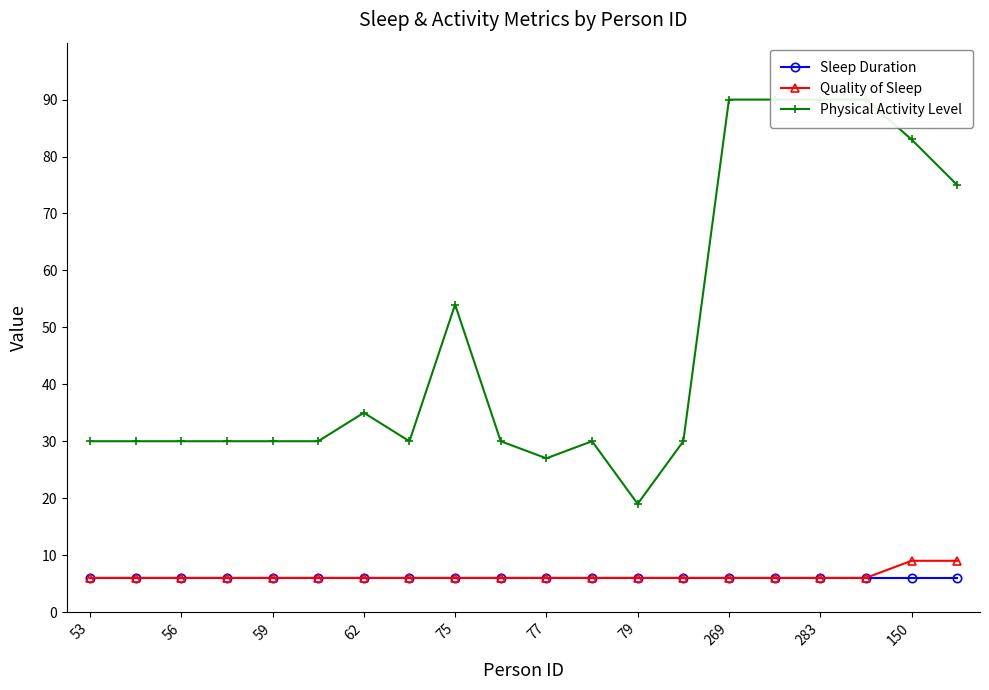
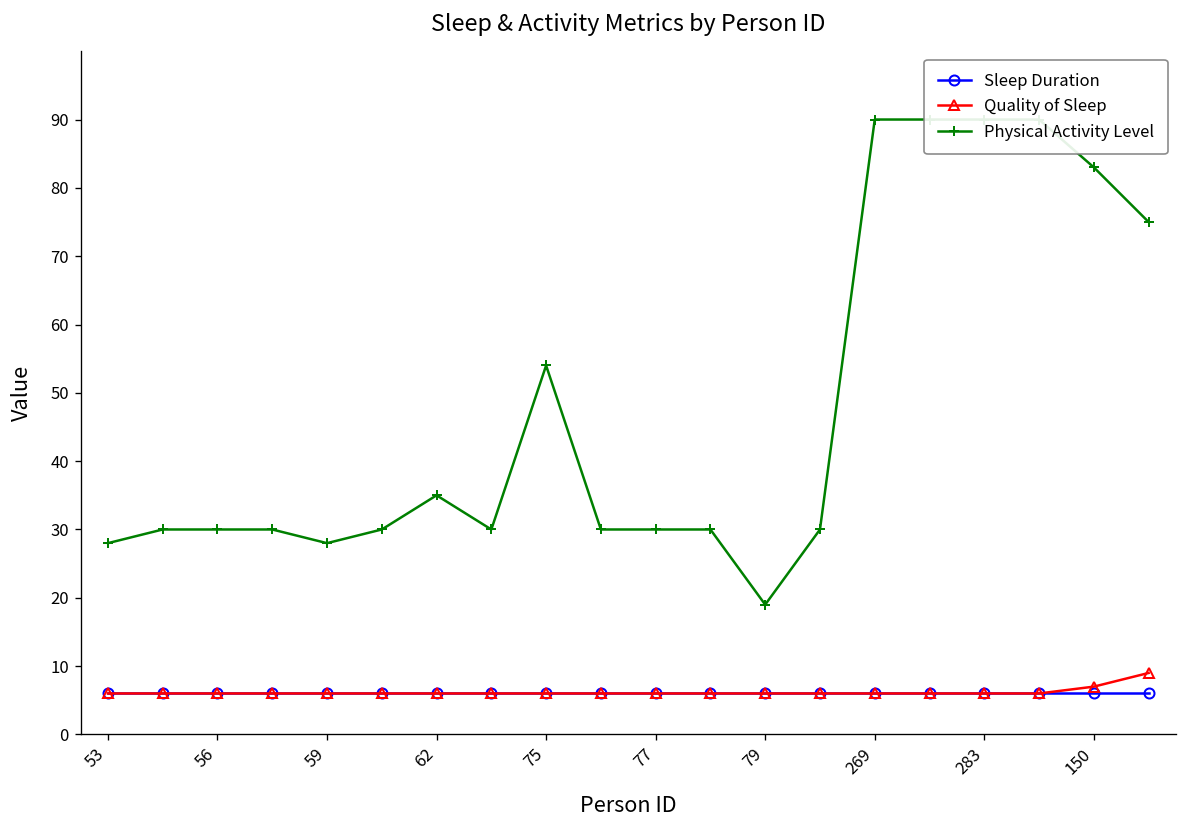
Physical Activity Level, 53: 30 -> 28
Physical Activity Level, 59: 30 -> 28
Physical Activity Level, 77: 27 -> 30
Quality of Sleep, 150: 9 -> 7
